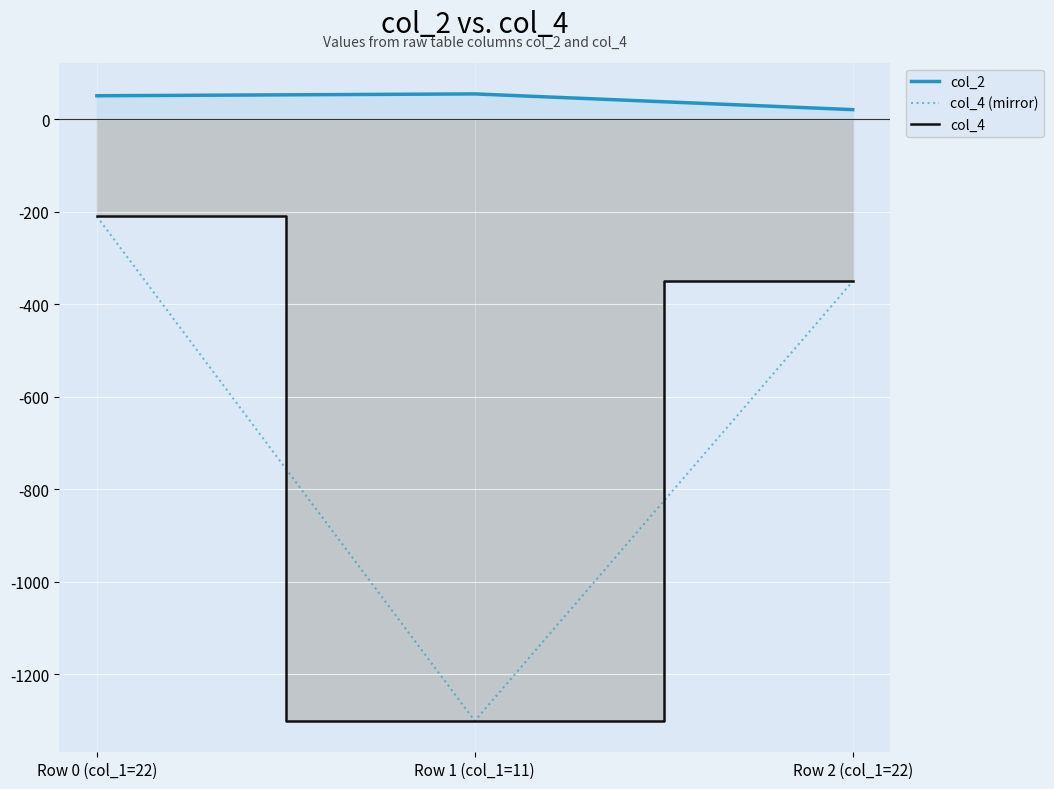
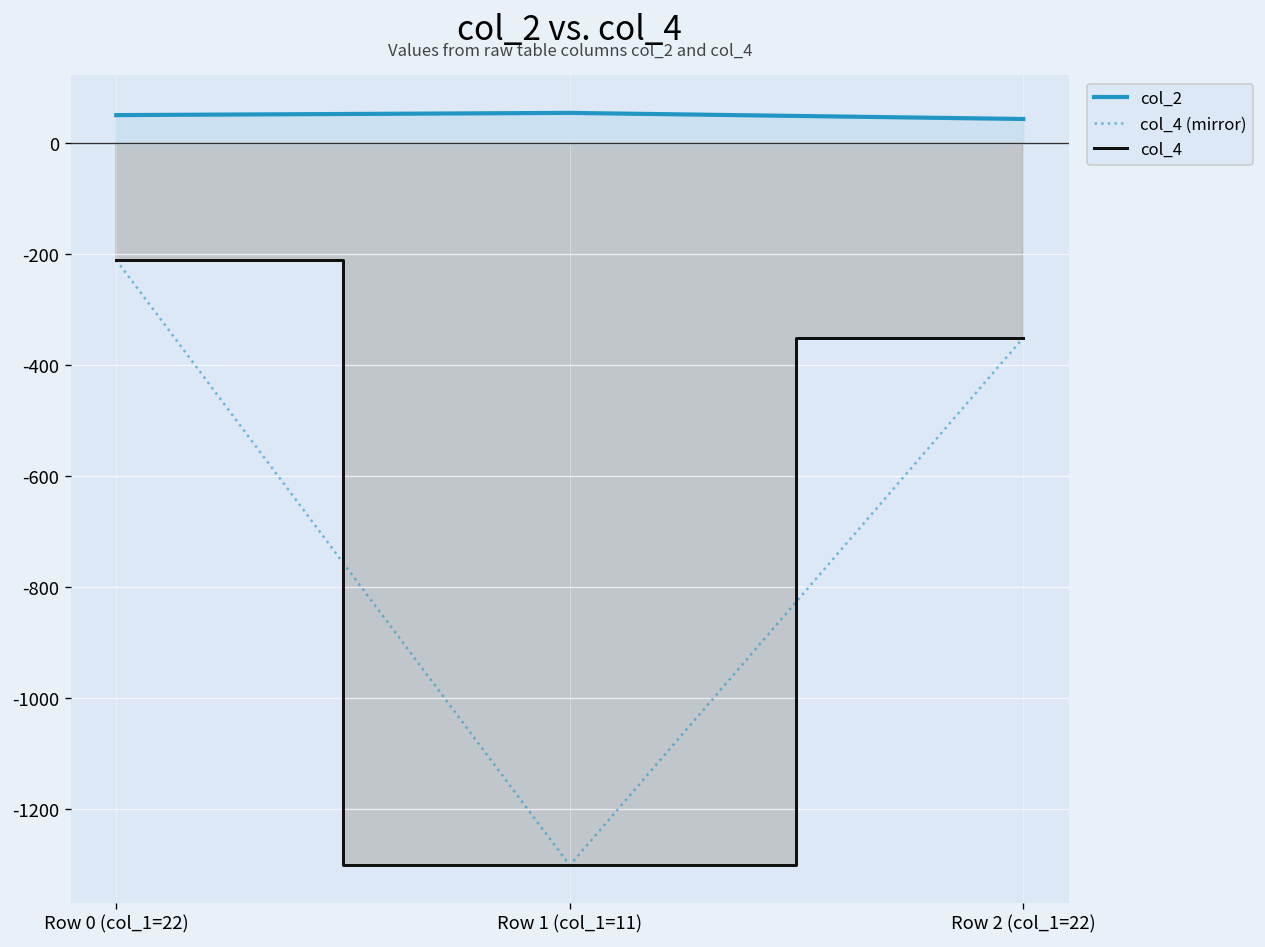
col_2, Row 2 (col_1=22): 20 -> 40
